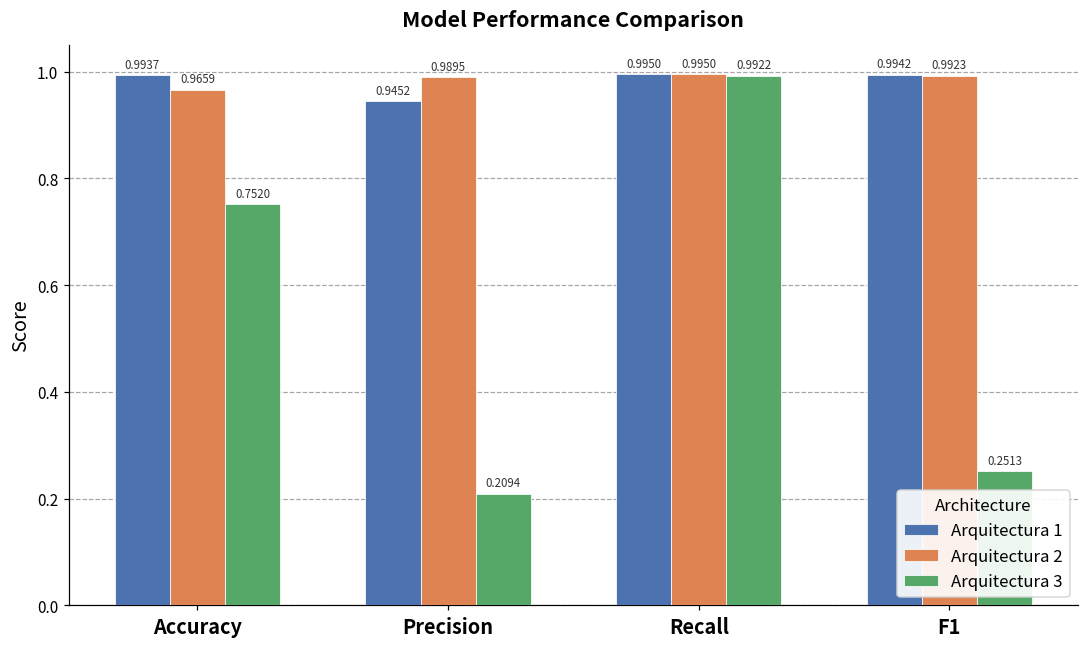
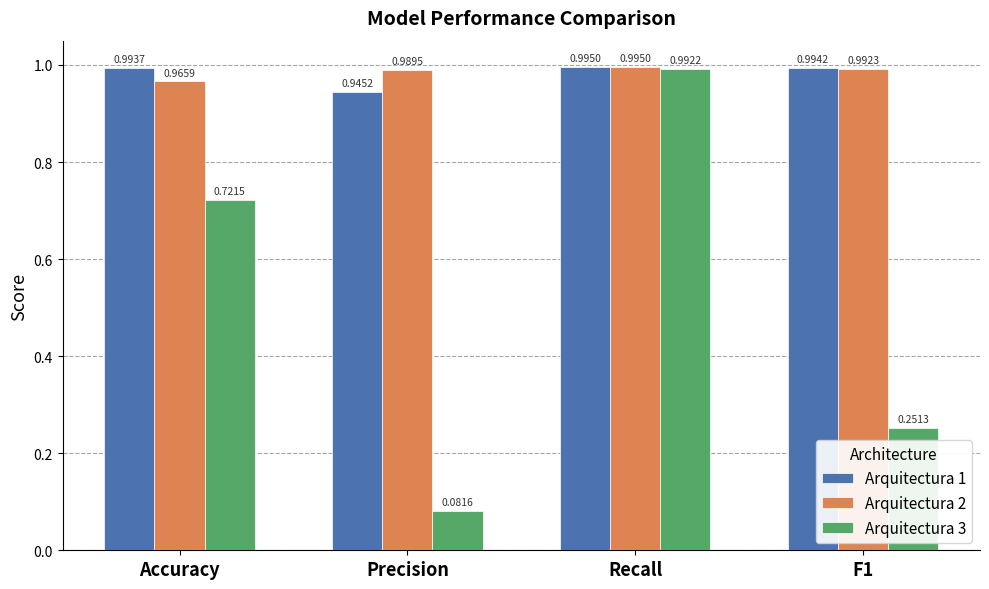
Arquitectura 3, Accuracy: 0.7520 -> 0.7215
Arquitectura 3, Precision: 0.2094 -> 0.0816
